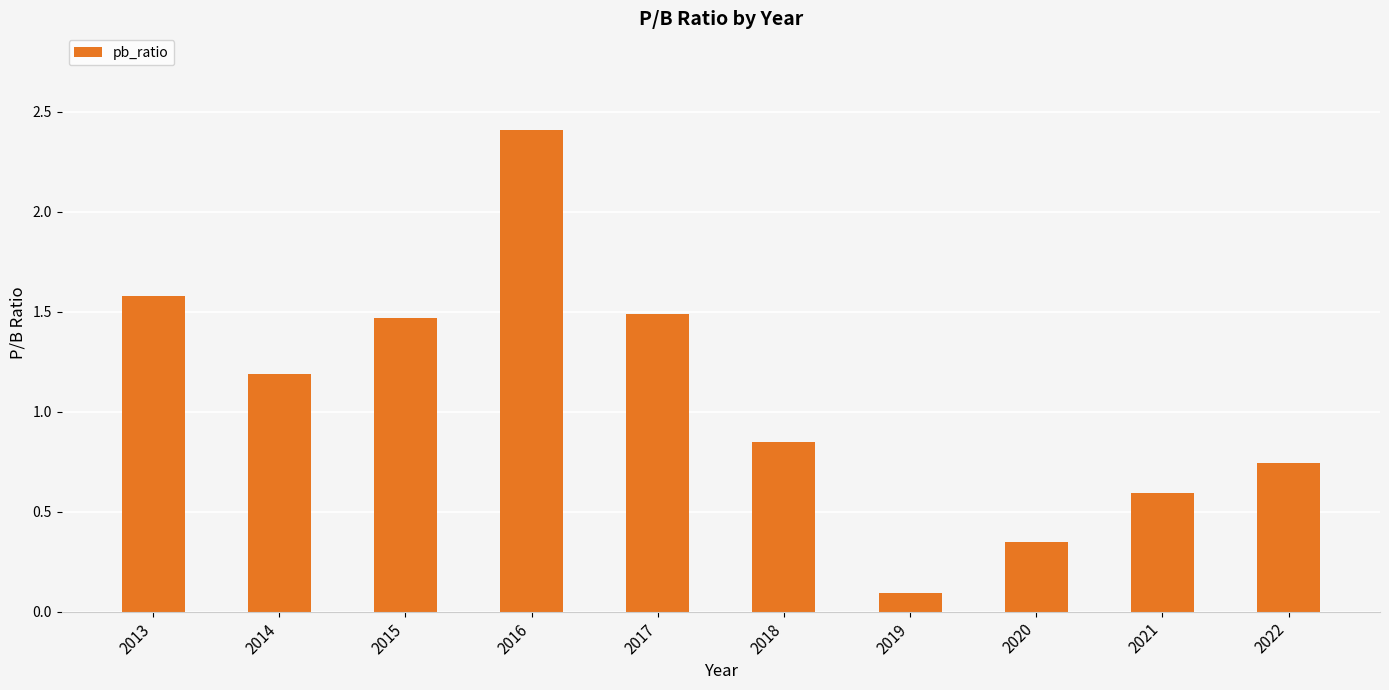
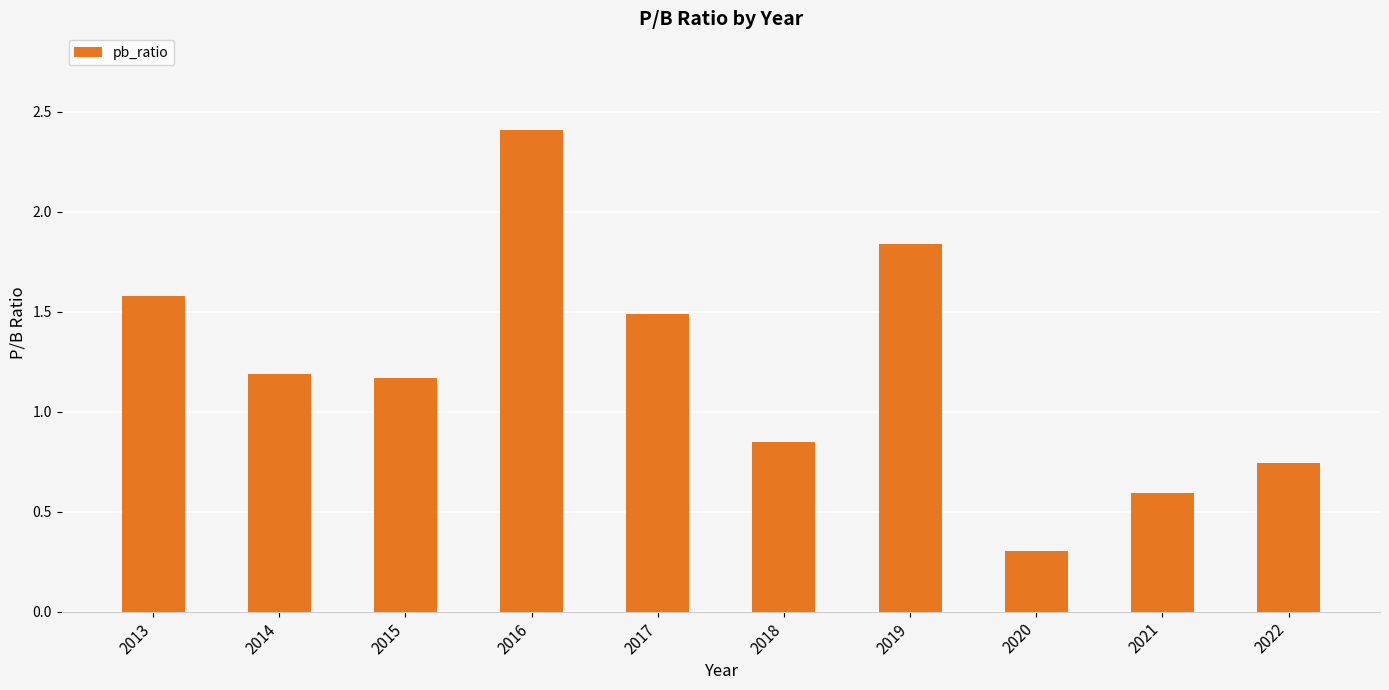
2015: 1.47 -> 1.17
2019: 0.09 -> 1.84
2020: 0.35 -> 0.30
